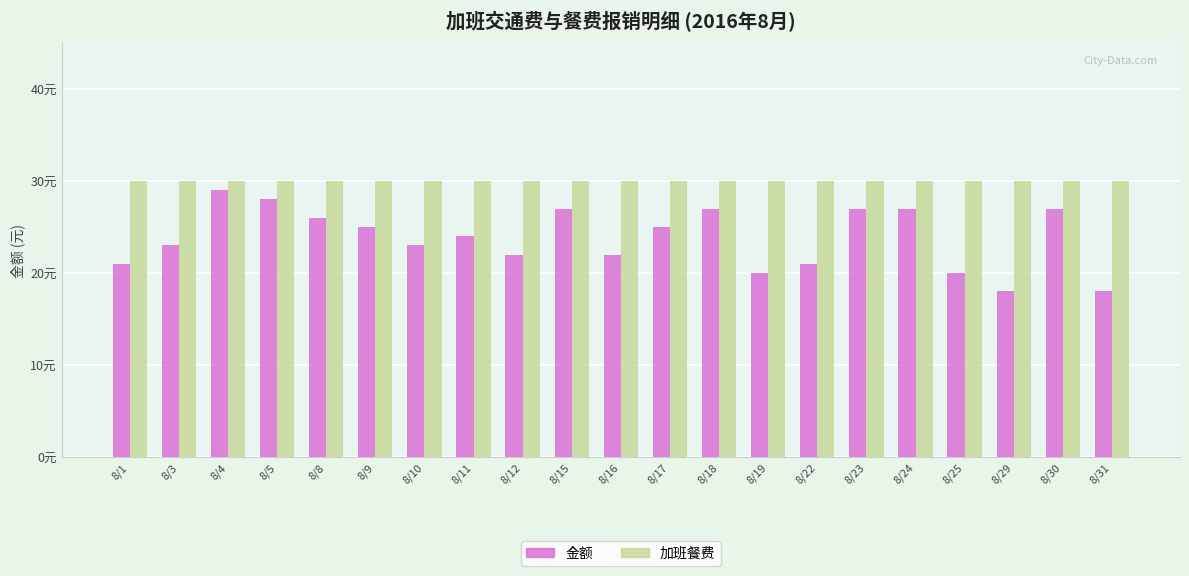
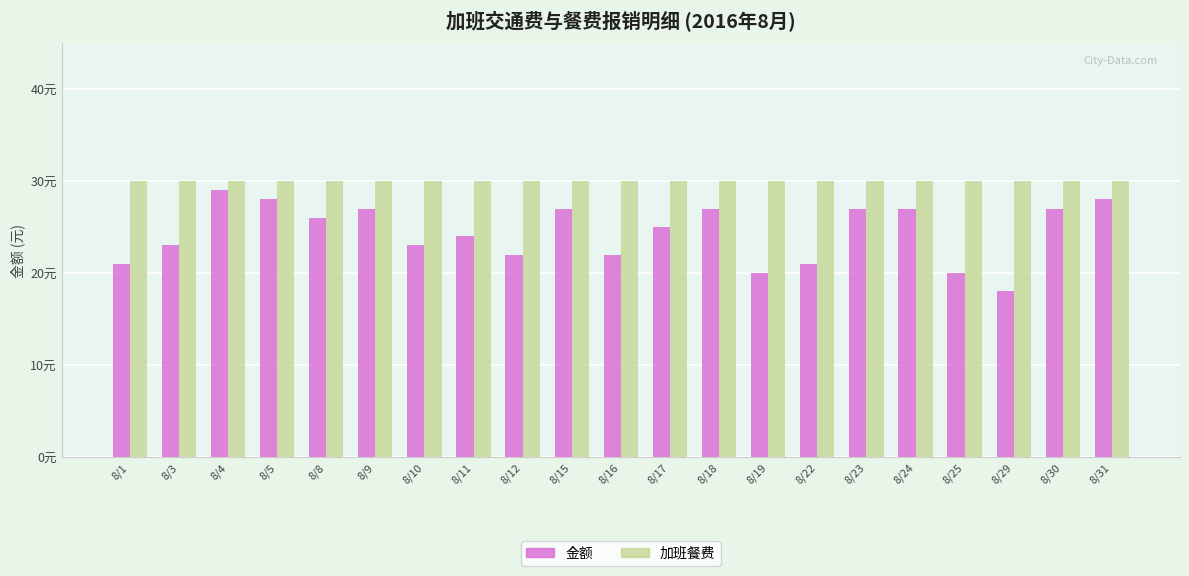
金额, 8/9: 25元 -> 27元
金额, 8/31: 18元 -> 28元
